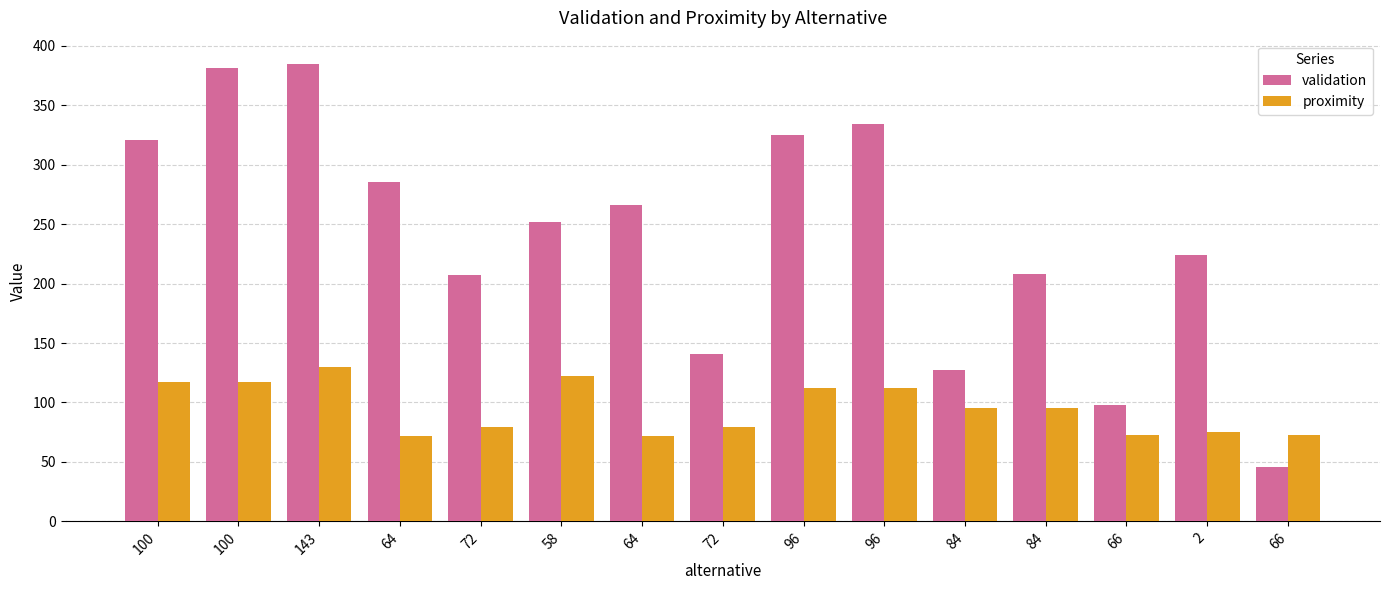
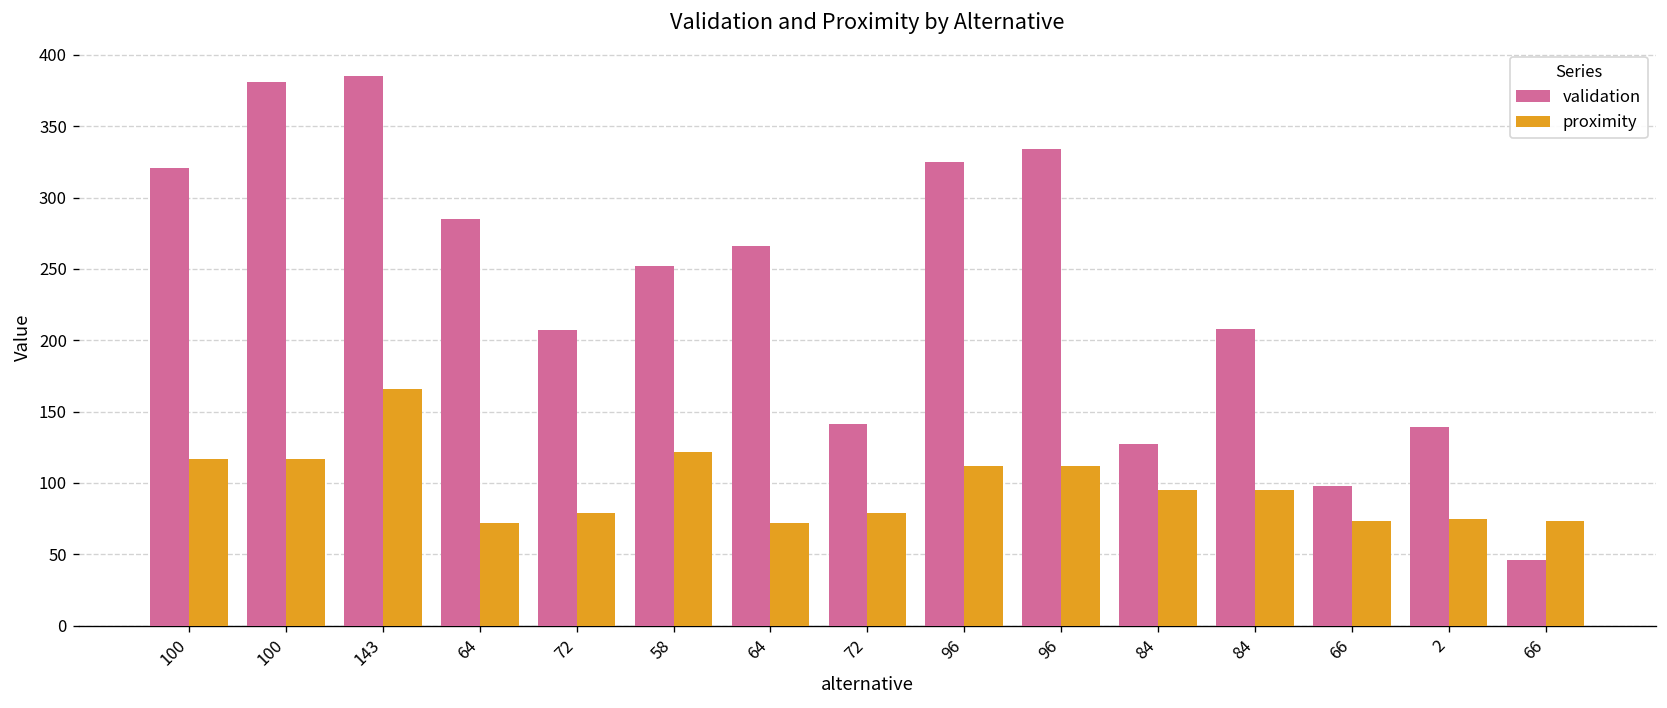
proximity, 143: 130 -> 166
validation, 2: 224 -> 139
